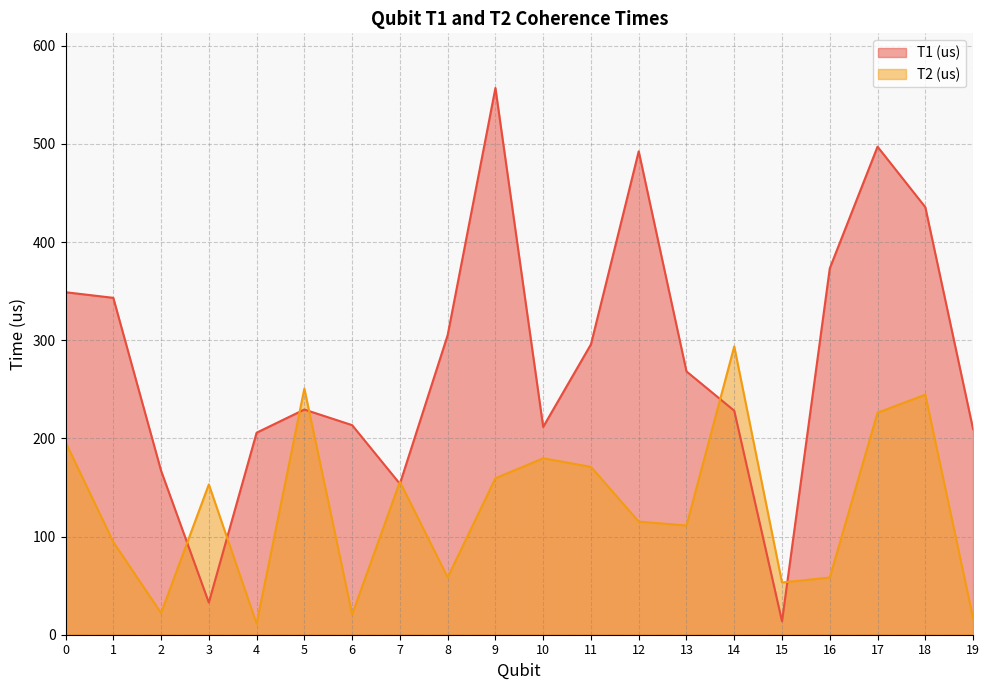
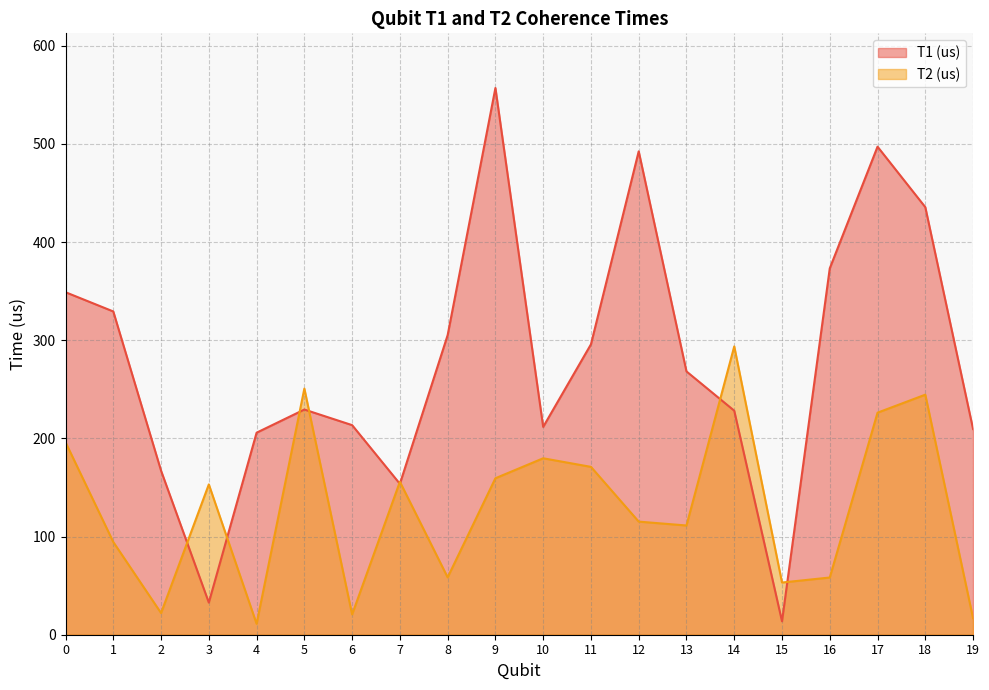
T1 (us), 1: 340 -> 330
